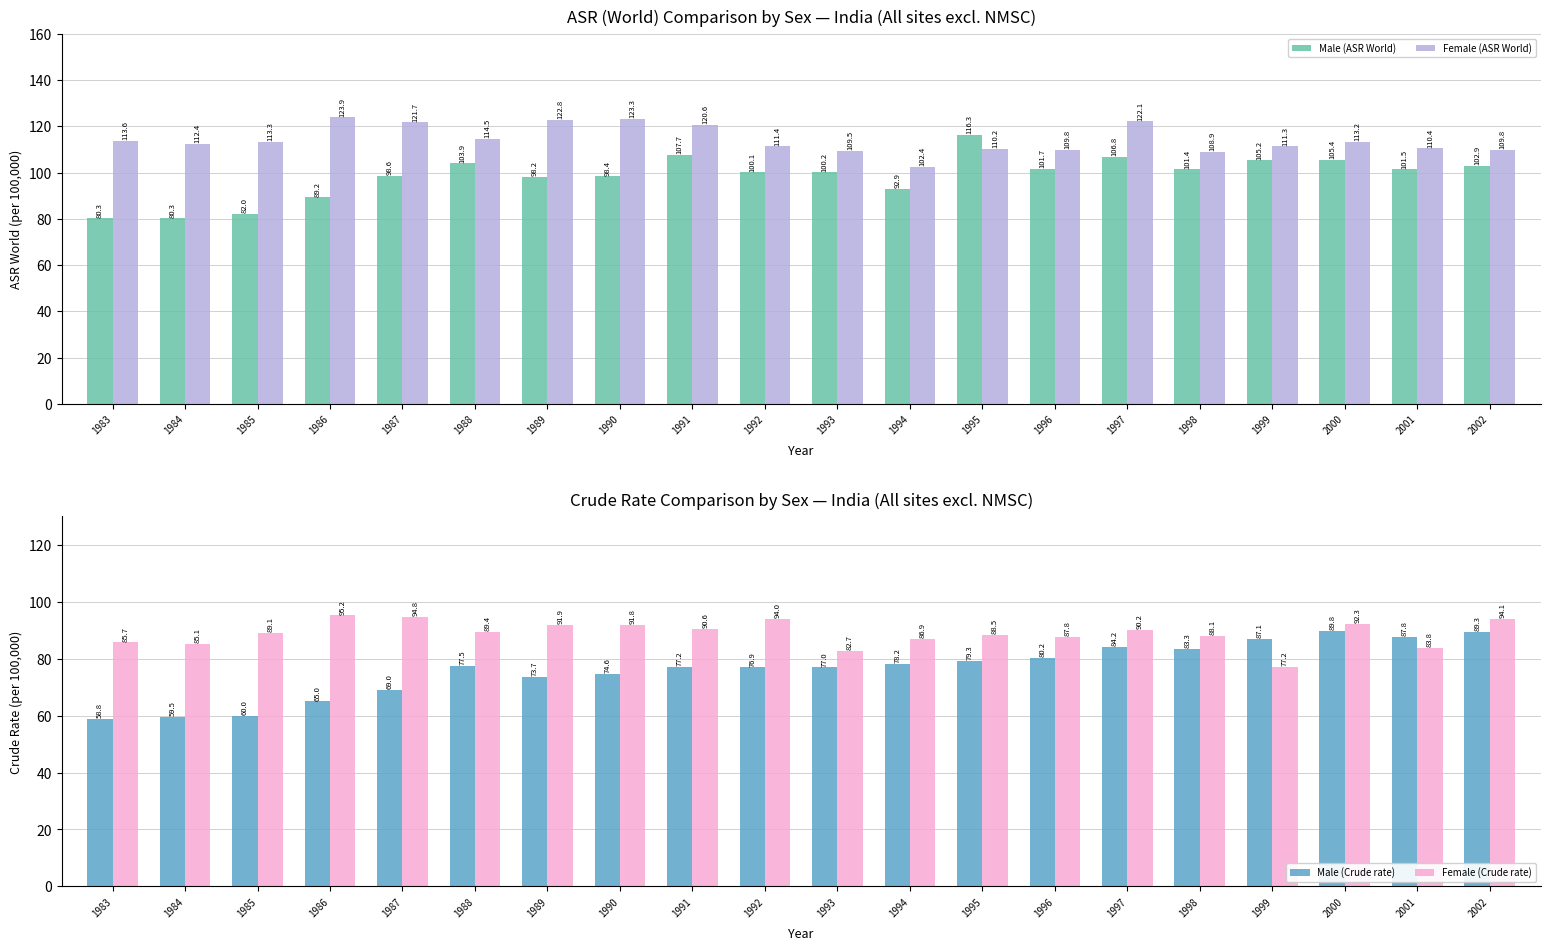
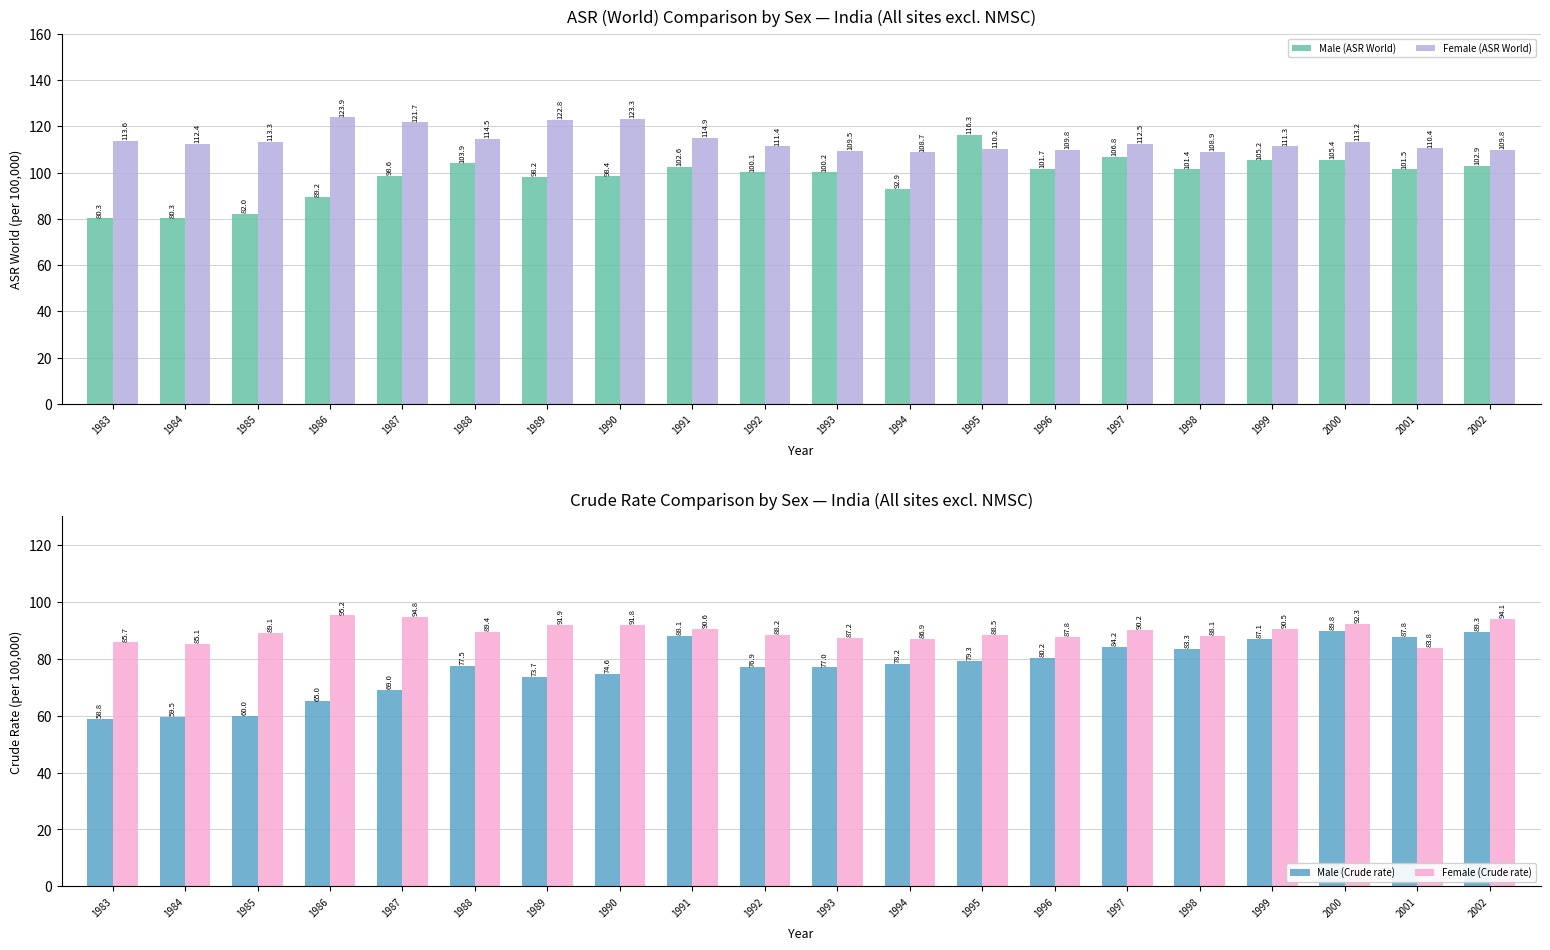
ASR (World) Comparison by Sex — India (All sites excl. NMSC), Male (ASR World), 1991: 107.7 -> 102.6
ASR (World) Comparison by Sex — India (All sites excl. NMSC), Female (ASR World), 1991: 120.6 -> 114.9
ASR (World) Comparison by Sex — India (All sites excl. NMSC), Female (ASR World), 1994: 102.4 -> 108.7
ASR (World) Comparison by Sex — India (All sites excl. NMSC), Female (ASR World), 1997: 122.1 -> 112.5
Crude Rate Comparison by Sex — India (All sites excl. NMSC), Male (Crude rate), 1991: 77.2 -> 88.1
Crude Rate Comparison by Sex — India (All sites excl. NMSC), Female (Crude rate), 1992: 94.0 -> 88.2
Crude Rate Comparison by Sex — India (All sites excl. NMSC), Female (Crude rate), 1993: 82.7 -> 87.2
Crude Rate Comparison by Sex — India (All sites excl. NMSC), Female (Crude rate), 1999: 77.2 -> 90.5
